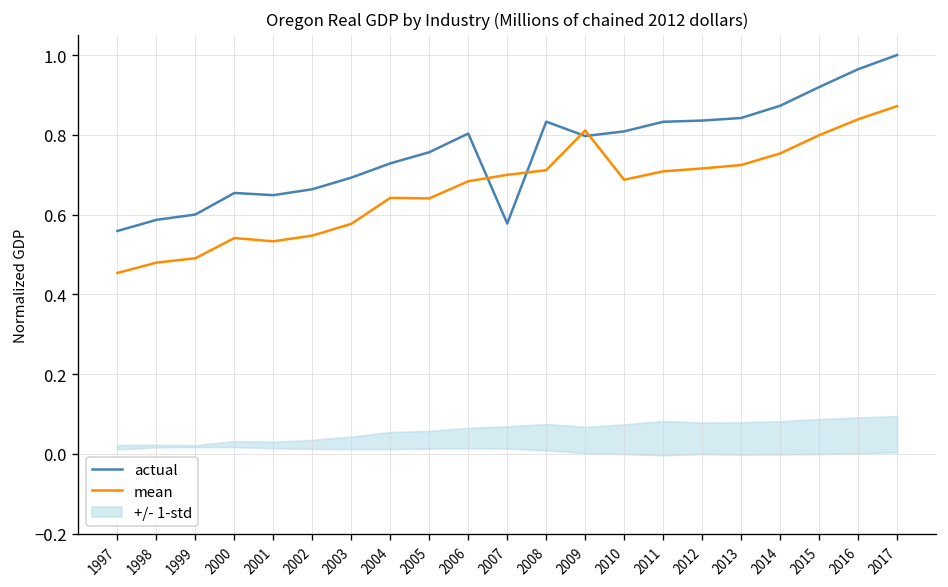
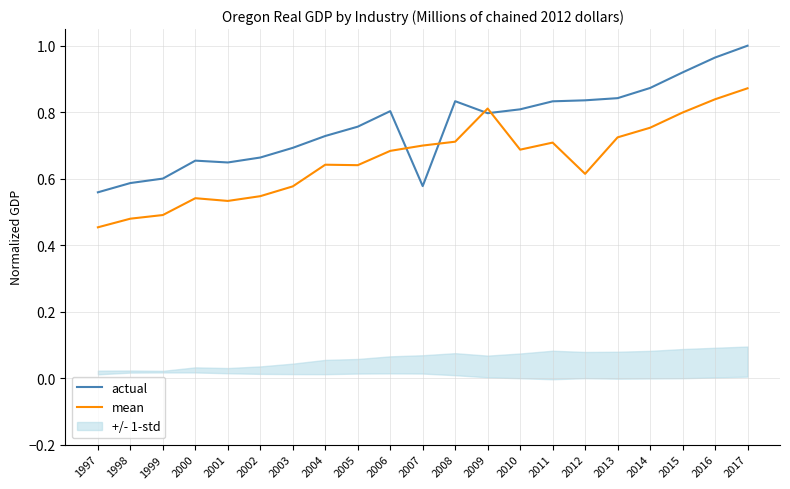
mean, 2012: 0.72 -> 0.61
